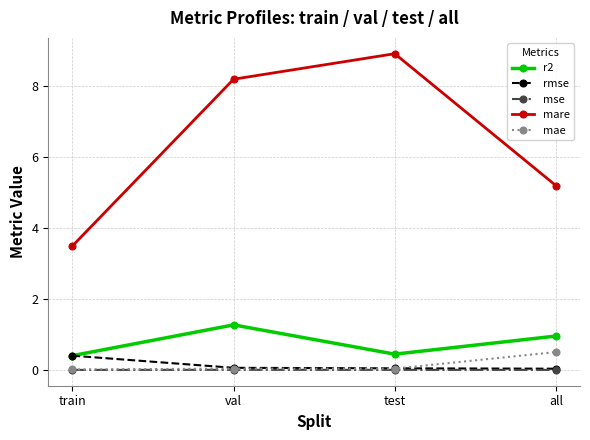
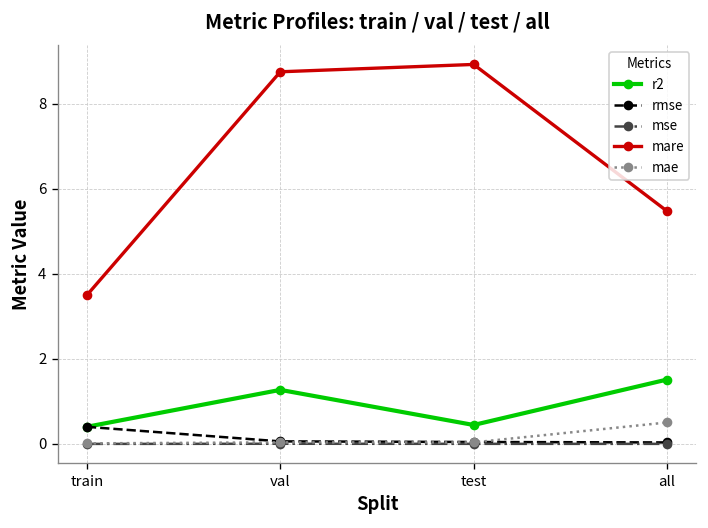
mare, val: 8.2 -> 8.7
r2, all: 1.0 -> 1.5
mare, all: 5.2 -> 5.5
